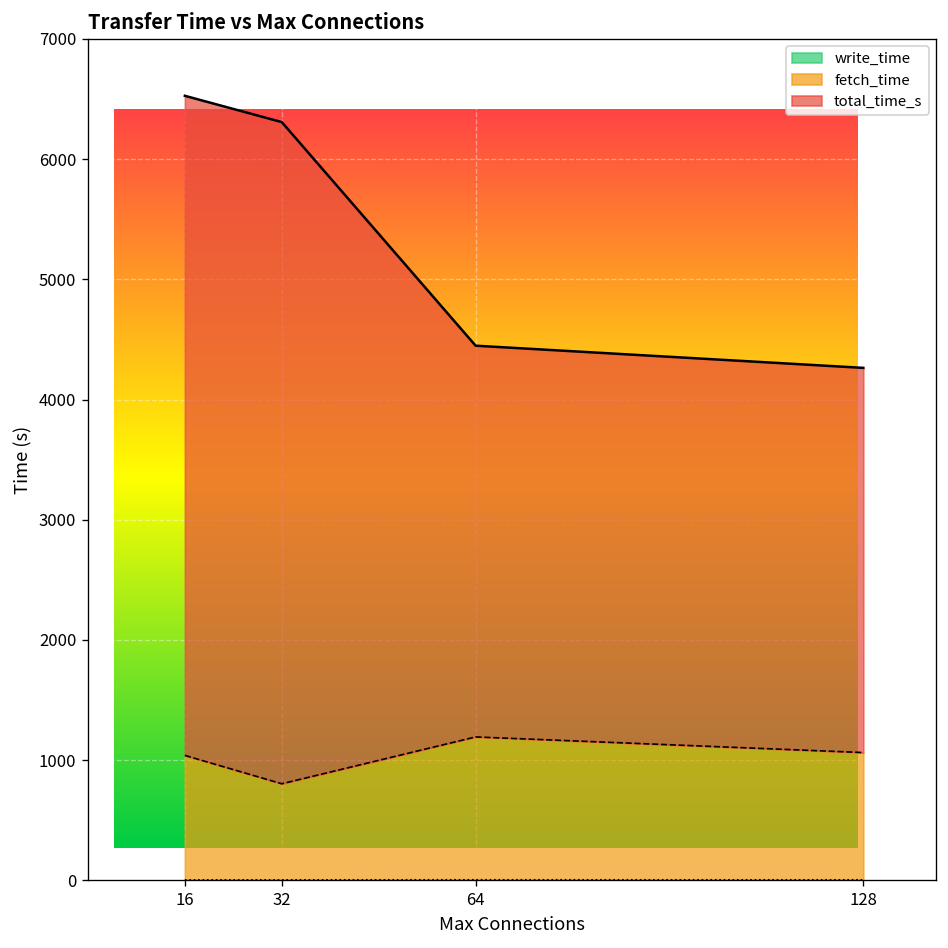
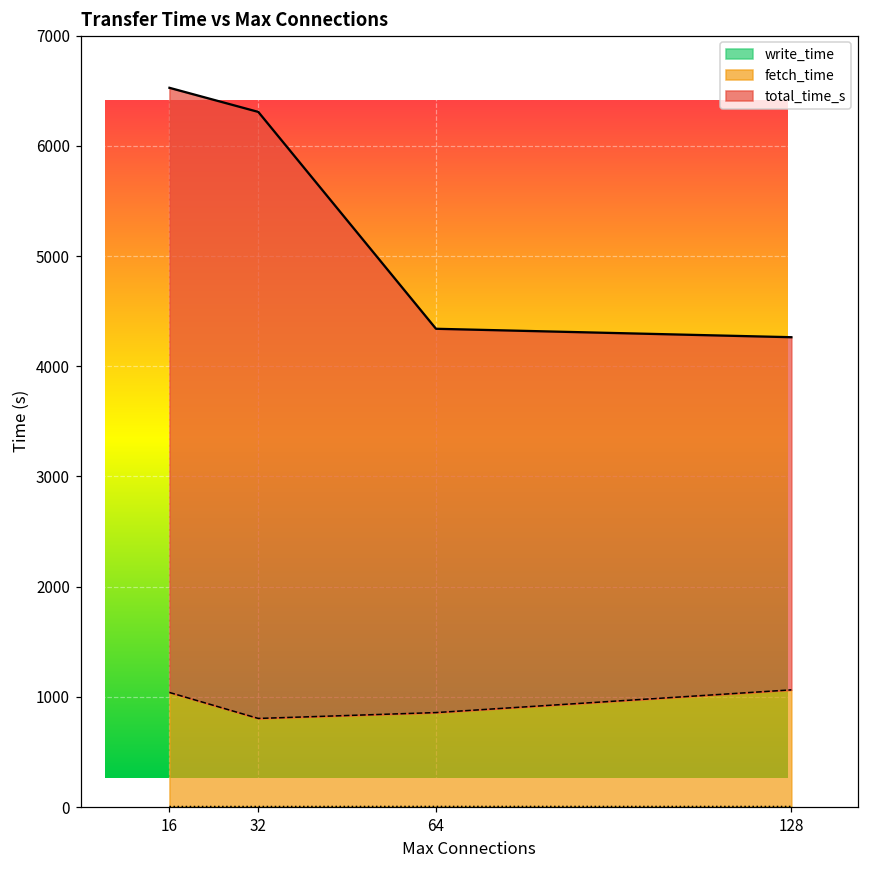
total_time_s, 64: 4450 -> 4340
fetch_time, 64: 1190 -> 850
